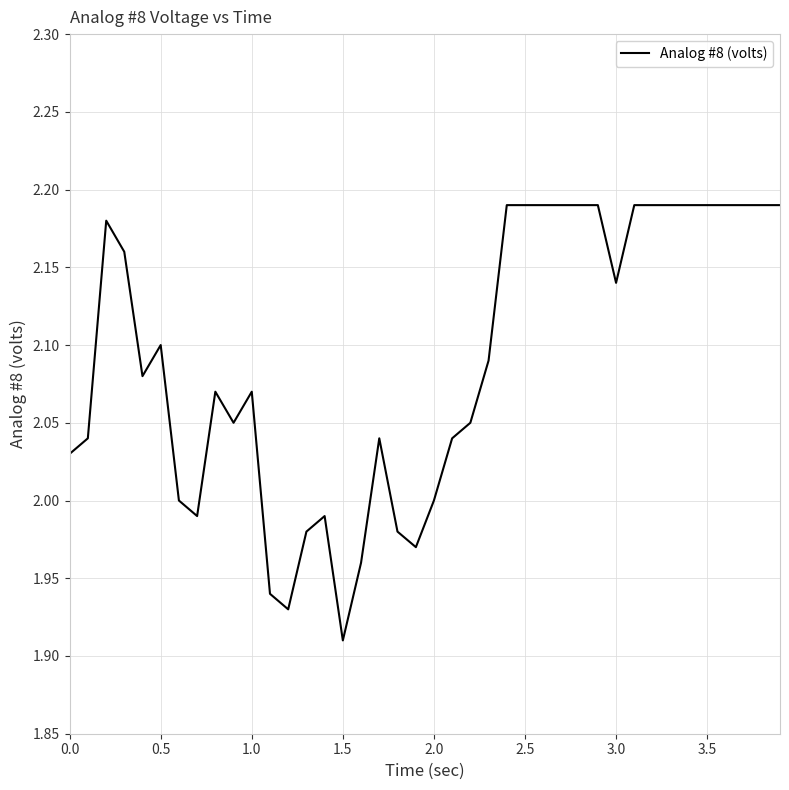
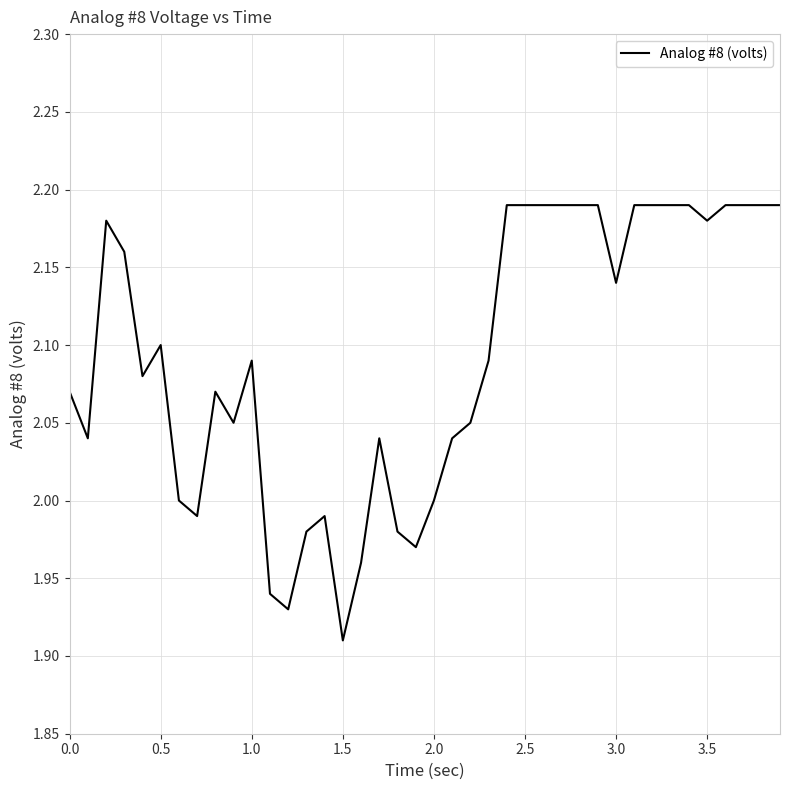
0.0: 2.03 -> 2.07
1.0: 2.07 -> 2.09
3.5: 2.19 -> 2.18
